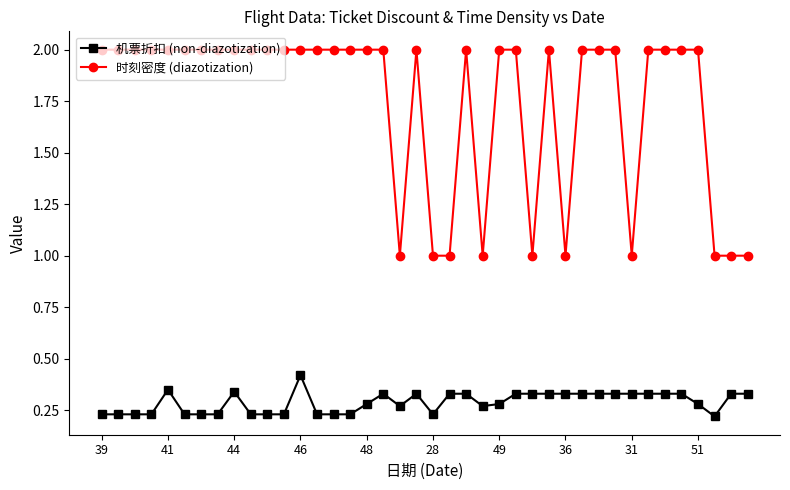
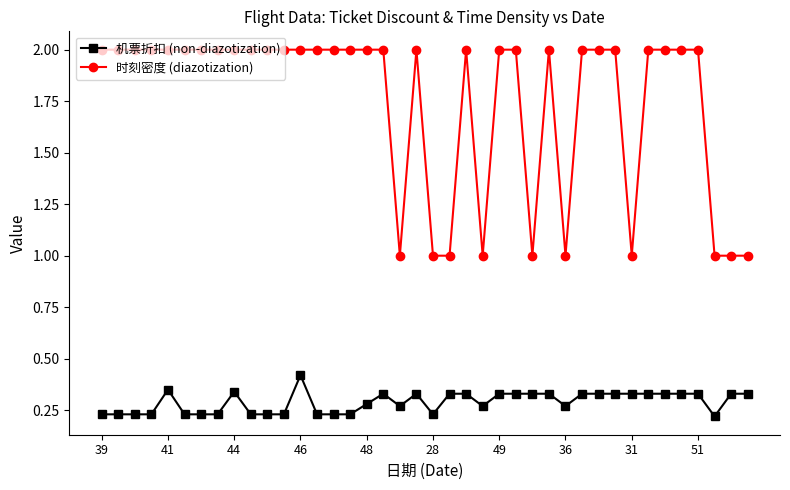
机票折扣 (non-diazotization), 49: 0.28 -> 0.33
机票折扣 (non-diazotization), 36: 0.33 -> 0.27
机票折扣 (non-diazotization), 51: 0.28 -> 0.33
